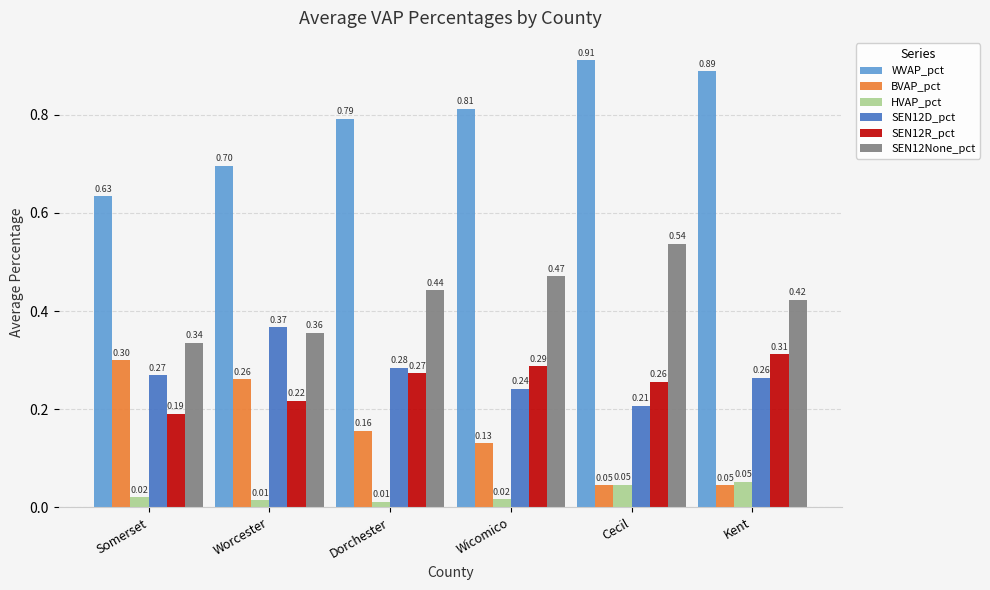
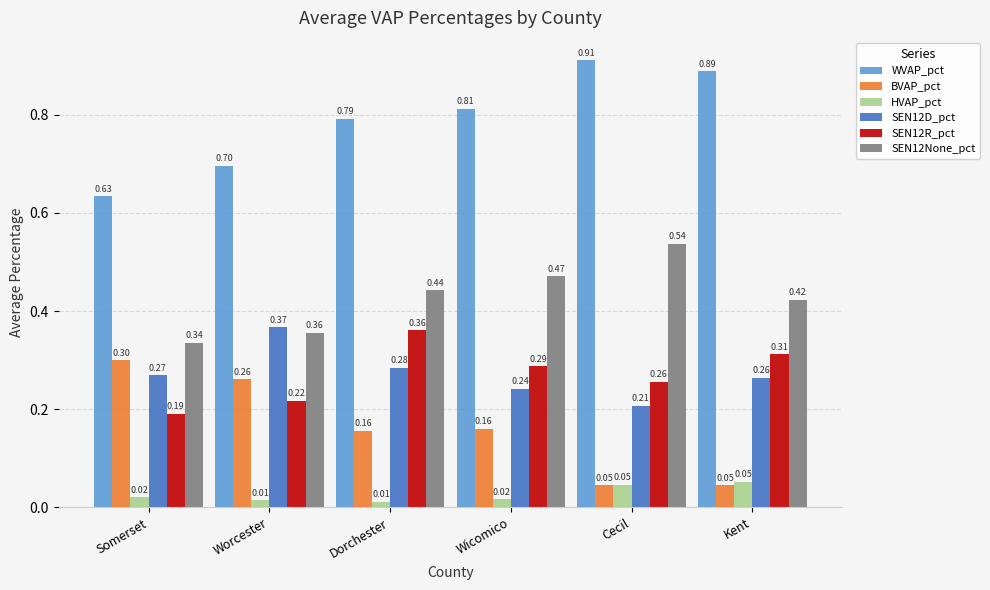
SEN12R_pct, Dorchester: 0.27 -> 0.36
BVAP_pct, Wicomico: 0.13 -> 0.16
